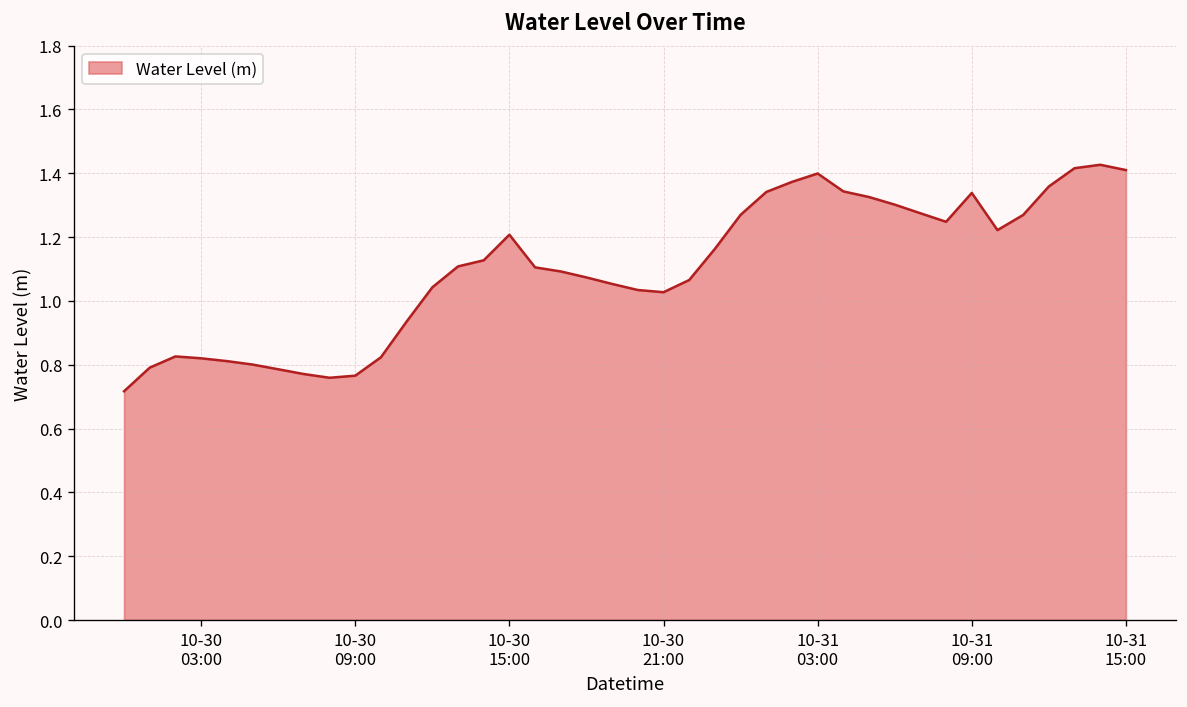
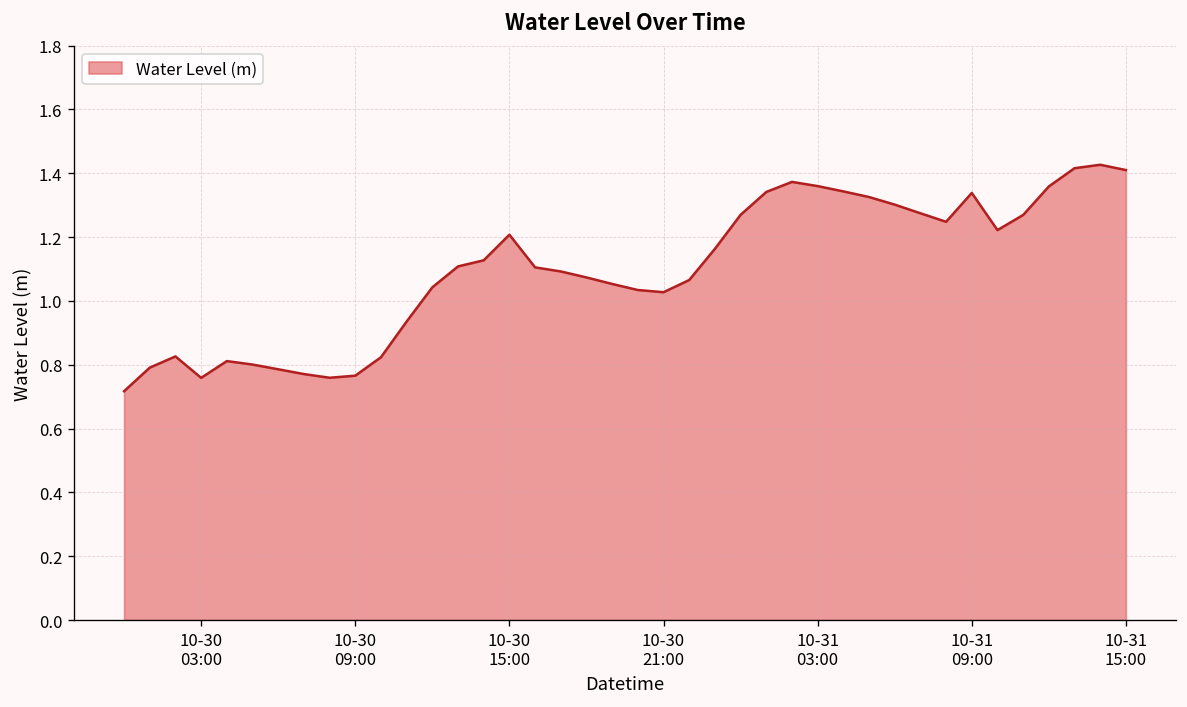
10-30 03:00: 0.82 -> 0.76
10-31 03:00: 1.40 -> 1.36
